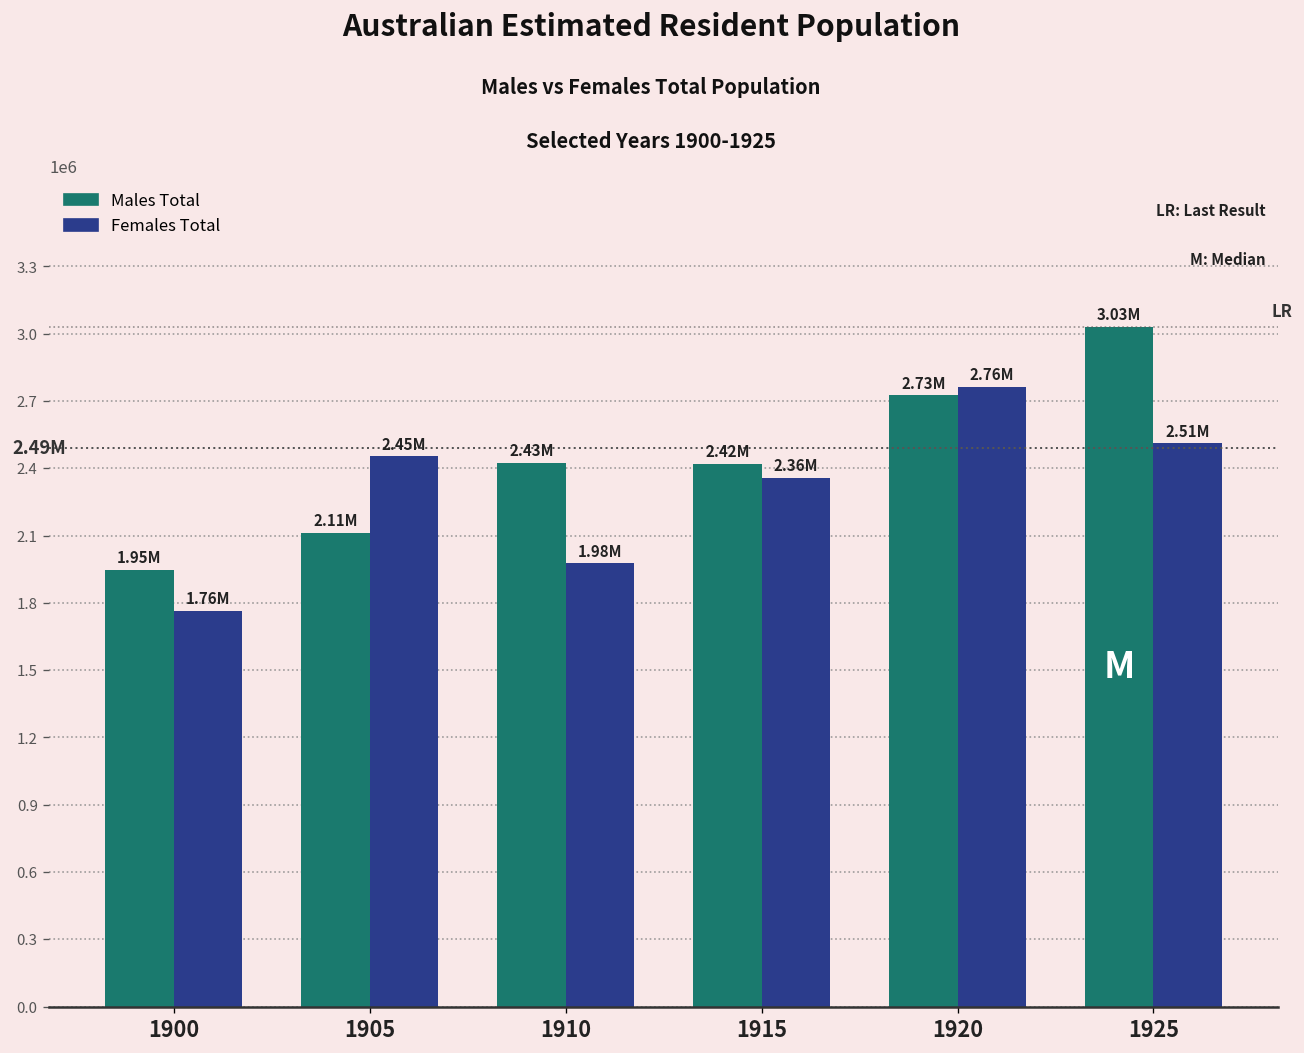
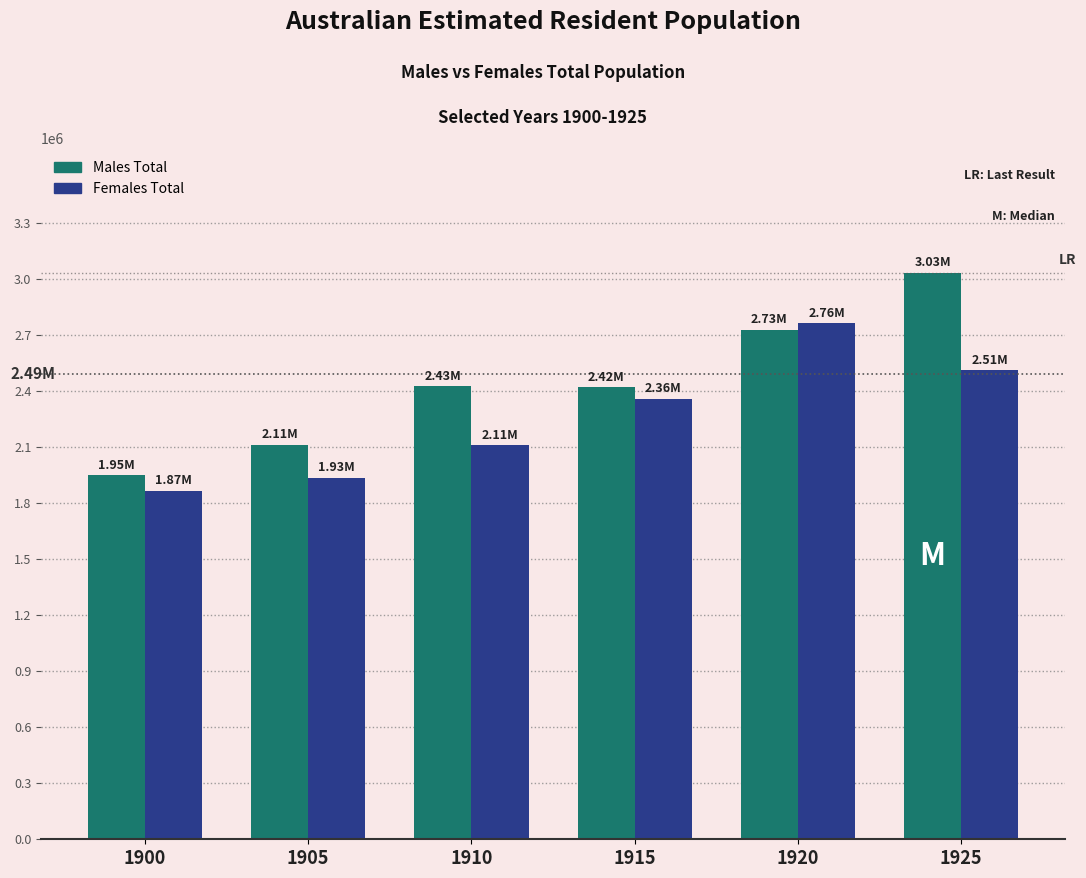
Females Total, 1900: 1.76M -> 1.87M
Females Total, 1905: 2.45M -> 1.93M
Females Total, 1910: 1.98M -> 2.11M
